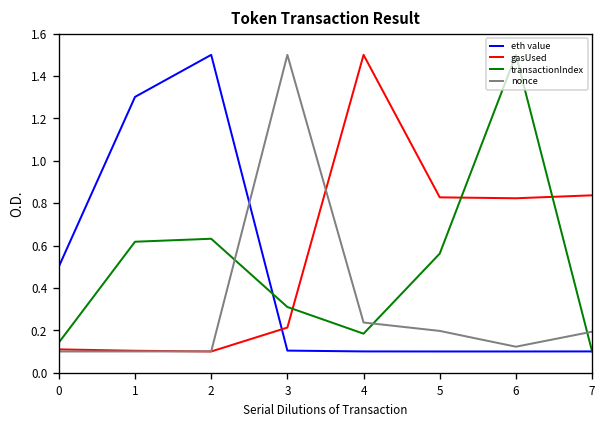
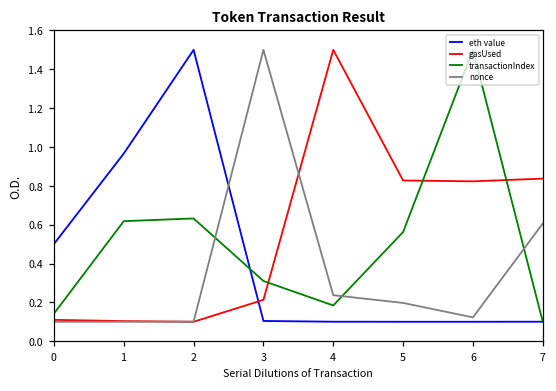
eth value, 1: 1.30 -> 0.97
nonce, 7: 0.19 -> 0.61
